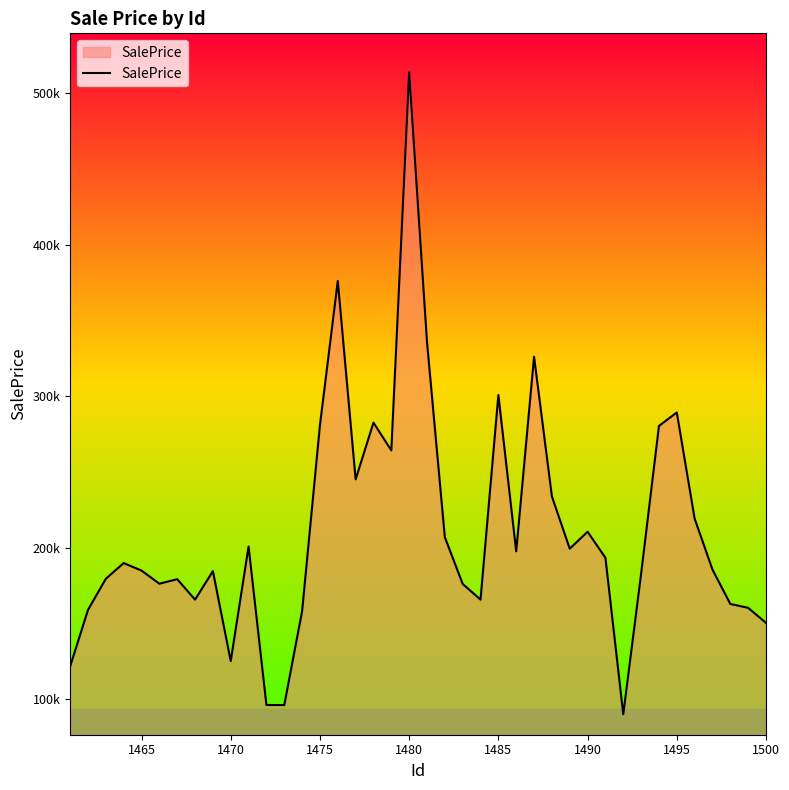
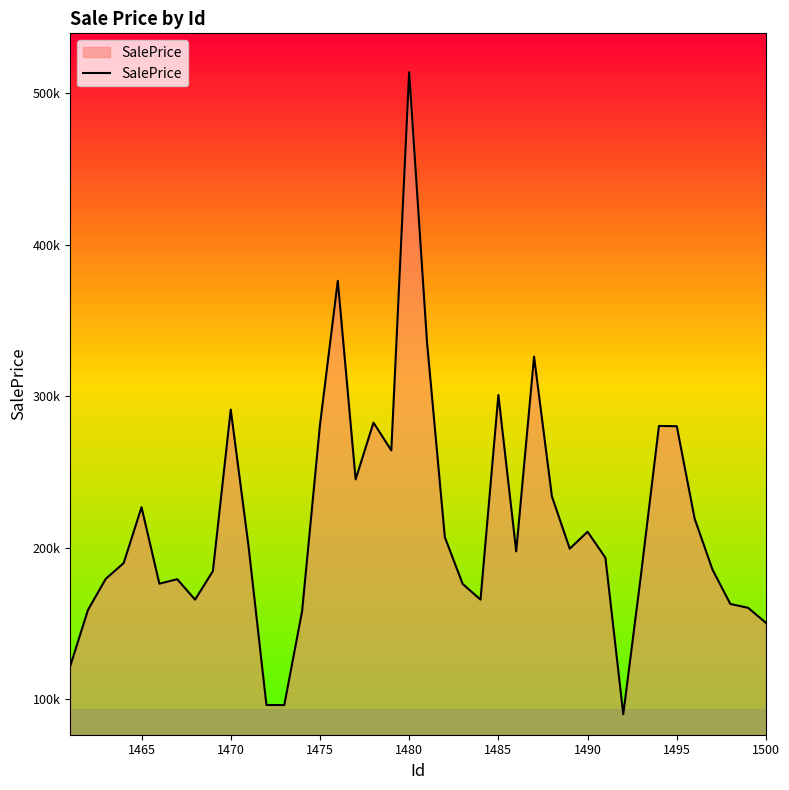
1465: 185000 -> 227000
1470: 125000 -> 291000
1495: 289000 -> 280000
